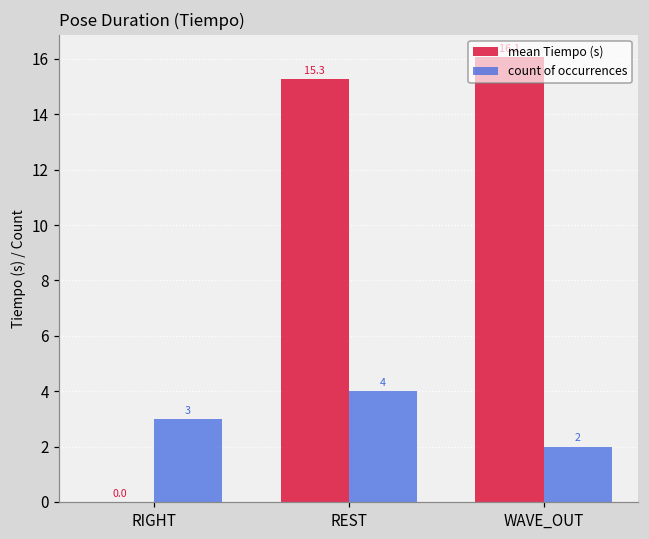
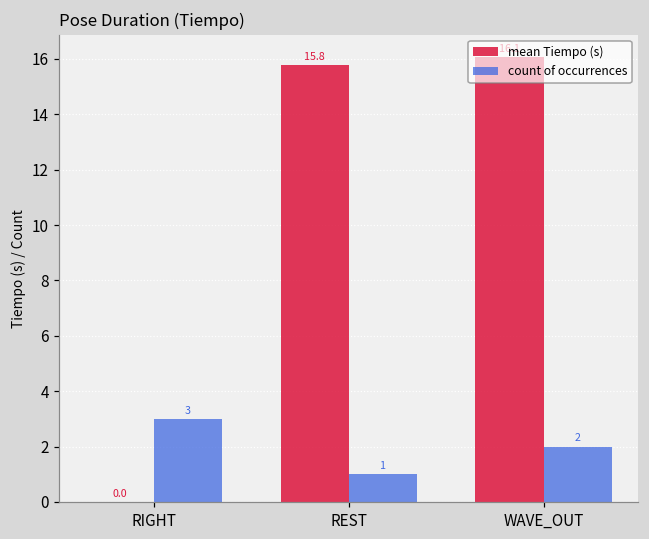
mean Tiempo (s), REST: 15.3 -> 15.8
count of occurrences, REST: 4 -> 1
